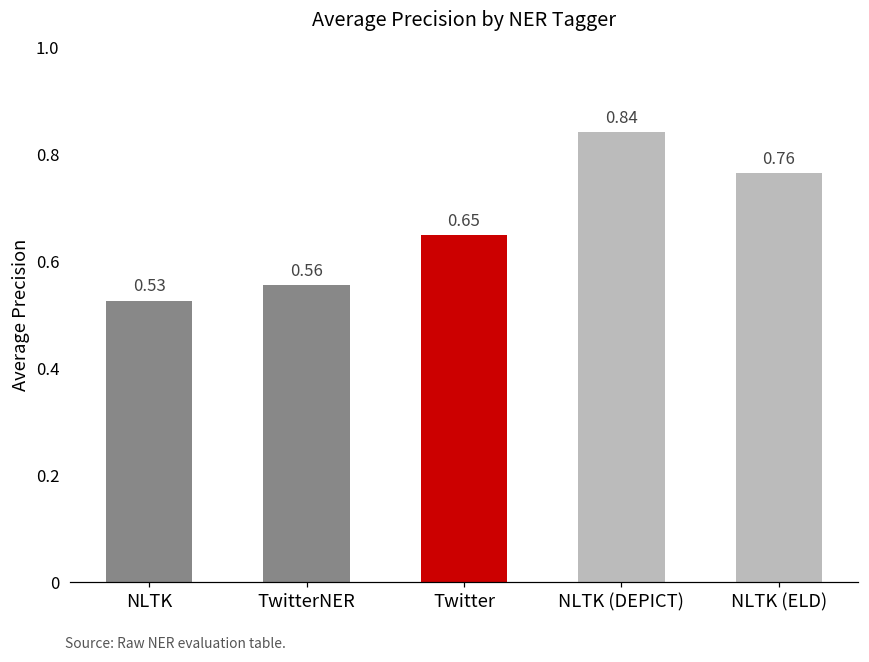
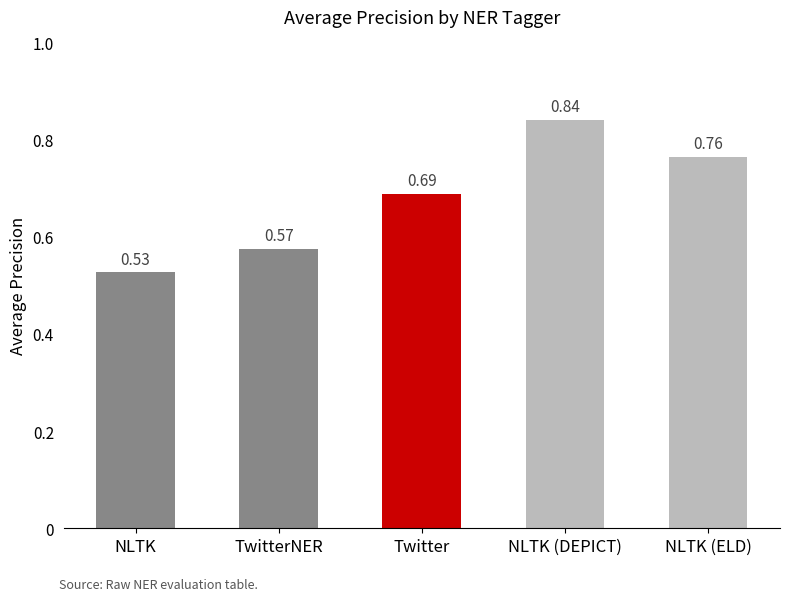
TwitterNER: 0.56 -> 0.57
Twitter: 0.65 -> 0.69
